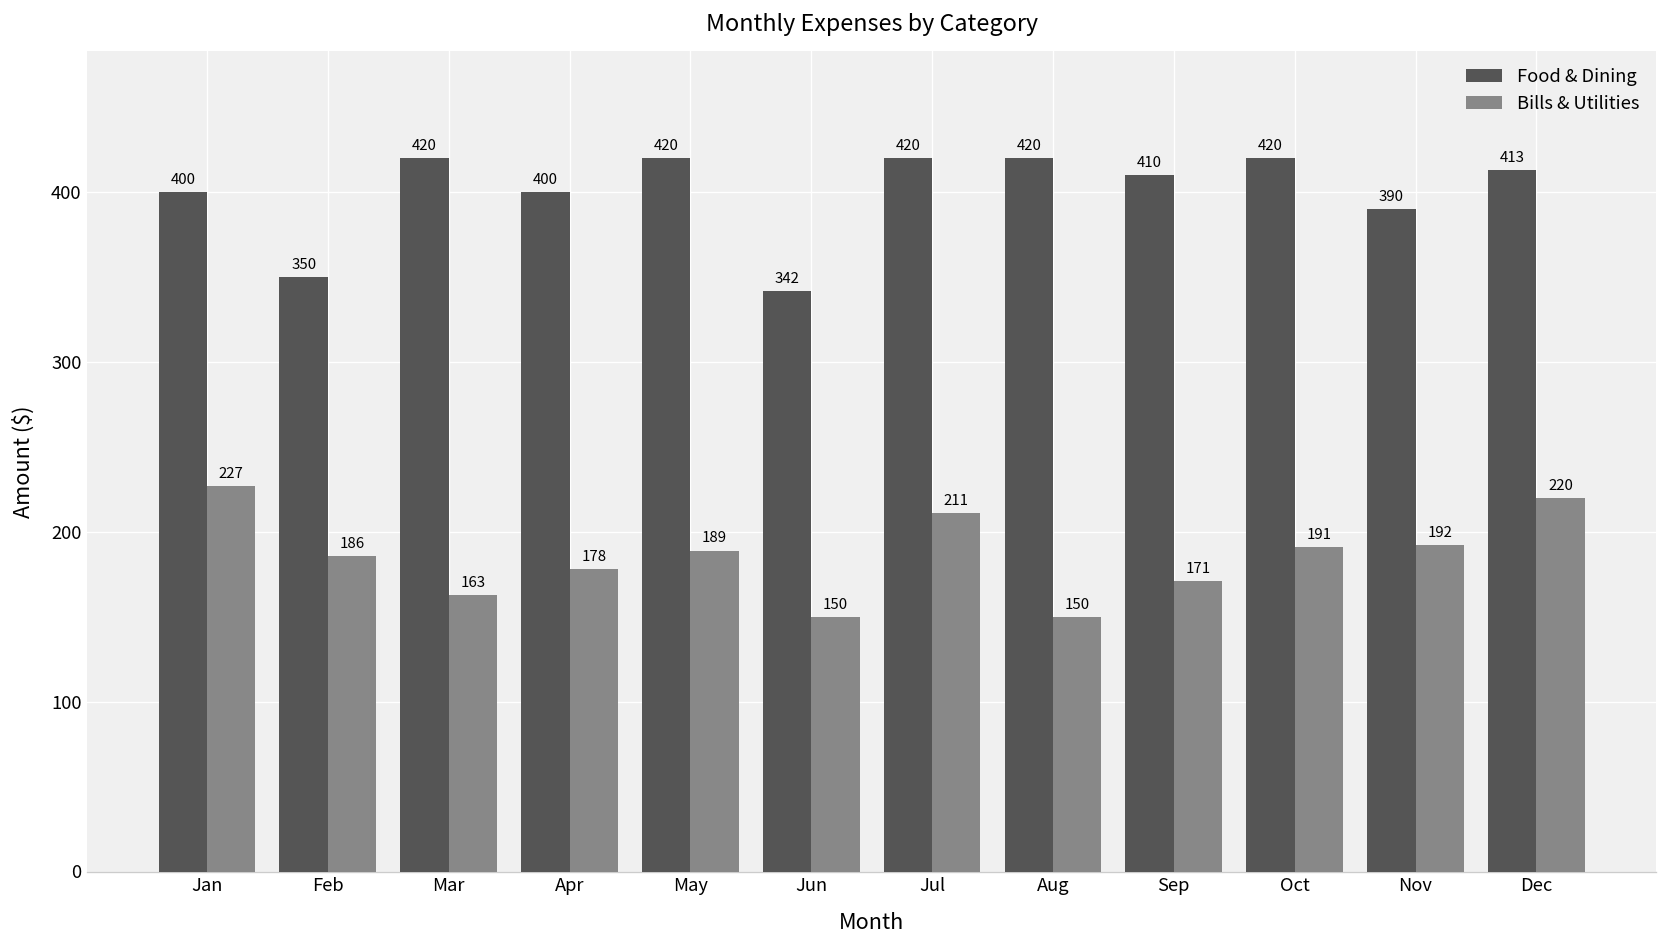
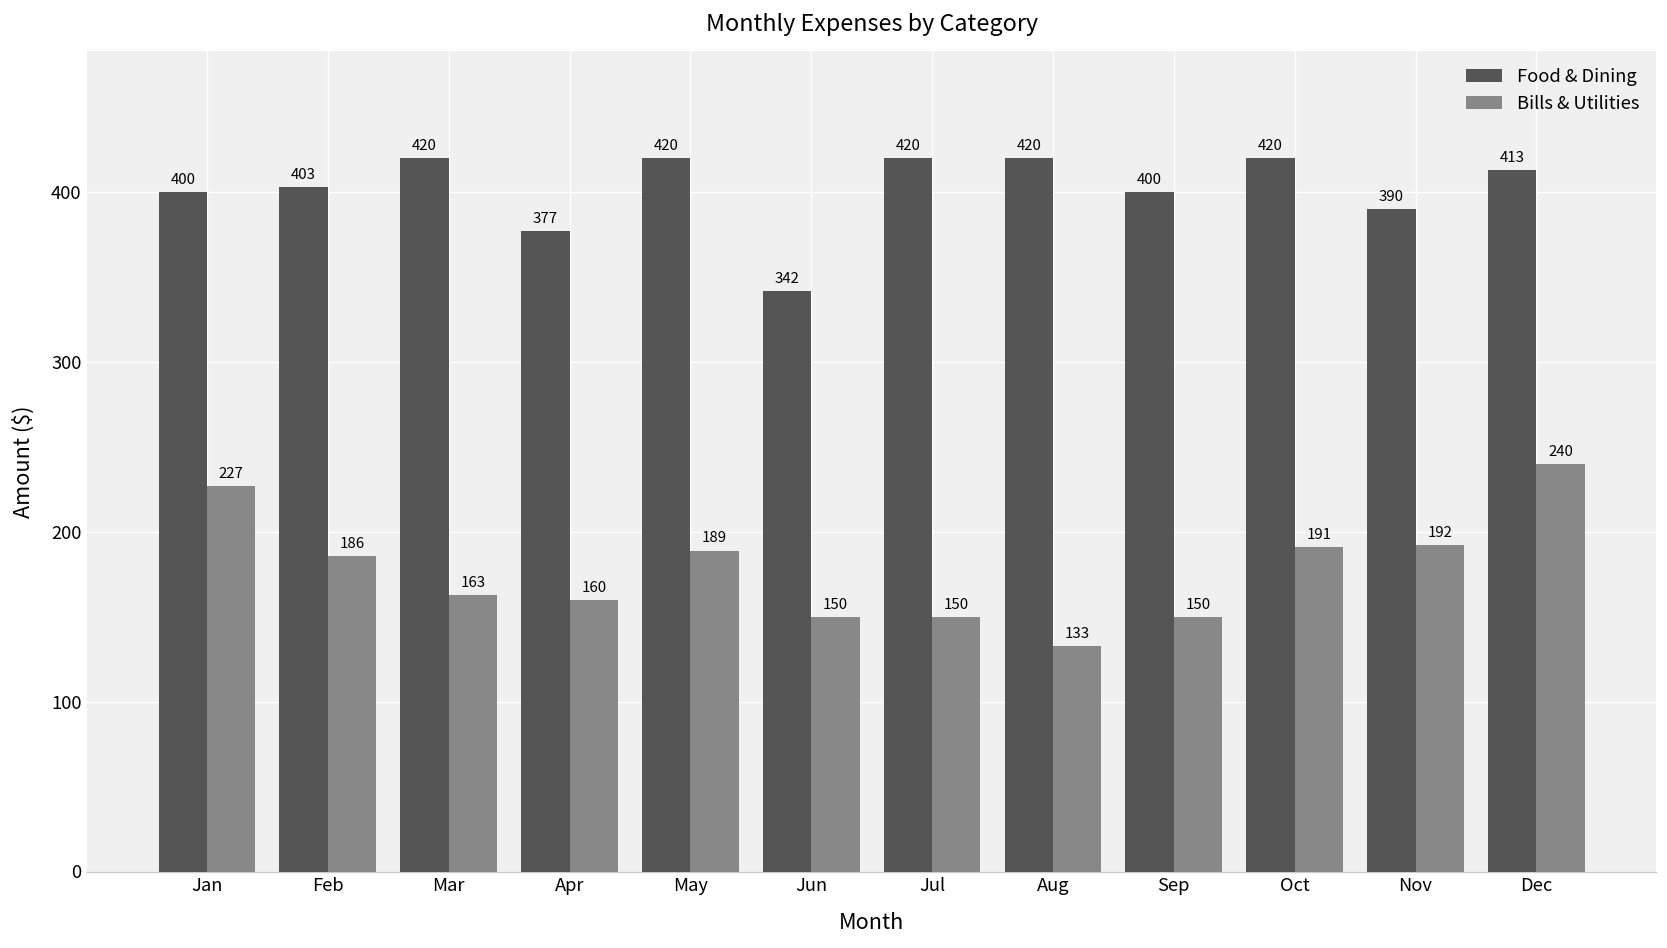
Food & Dining, Feb: 350 -> 403
Food & Dining, Apr: 400 -> 377
Bills & Utilities, Apr: 178 -> 160
Bills & Utilities, Jul: 211 -> 150
Bills & Utilities, Aug: 150 -> 133
Food & Dining, Sep: 410 -> 400
Bills & Utilities, Sep: 171 -> 150
Bills & Utilities, Dec: 220 -> 240
